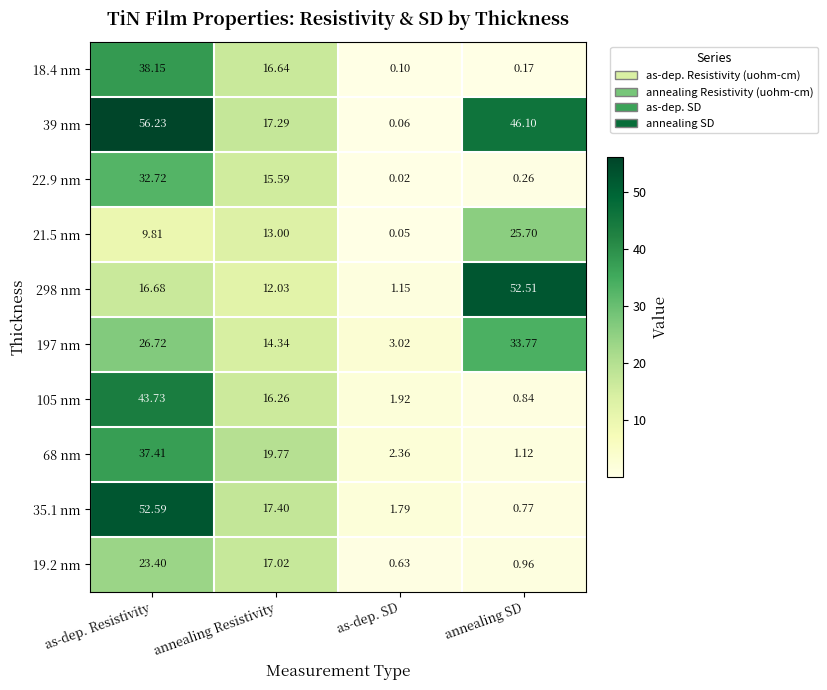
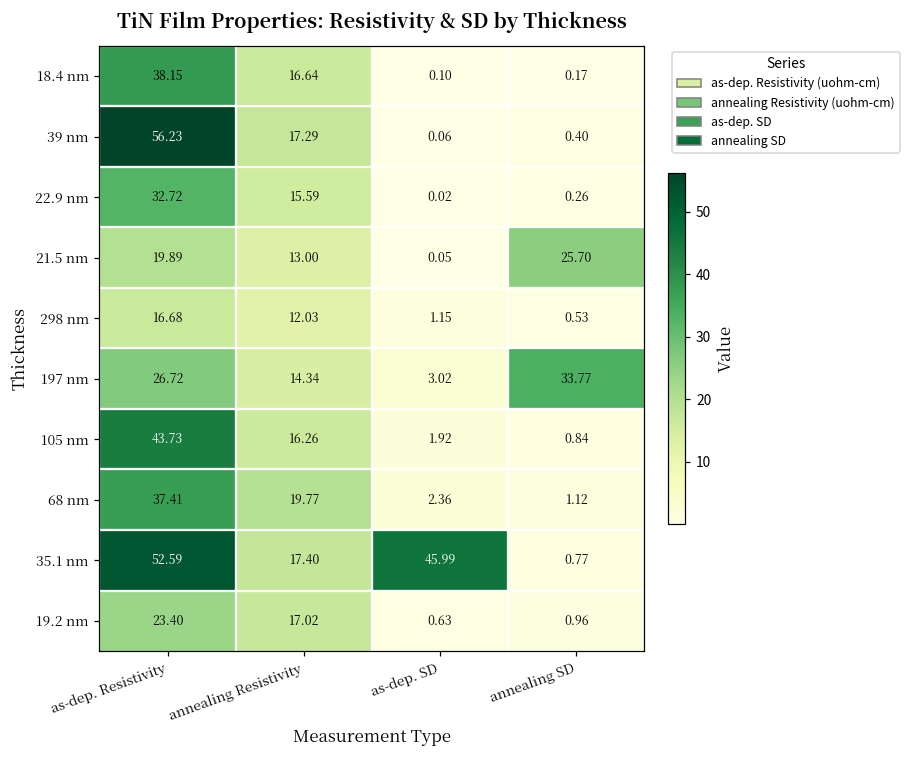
39 nm, annealing SD: 46.10 -> 0.40
21.5 nm, as-dep. Resistivity: 9.81 -> 19.89
298 nm, annealing SD: 52.51 -> 0.53
35.1 nm, as-dep. SD: 1.79 -> 45.99
